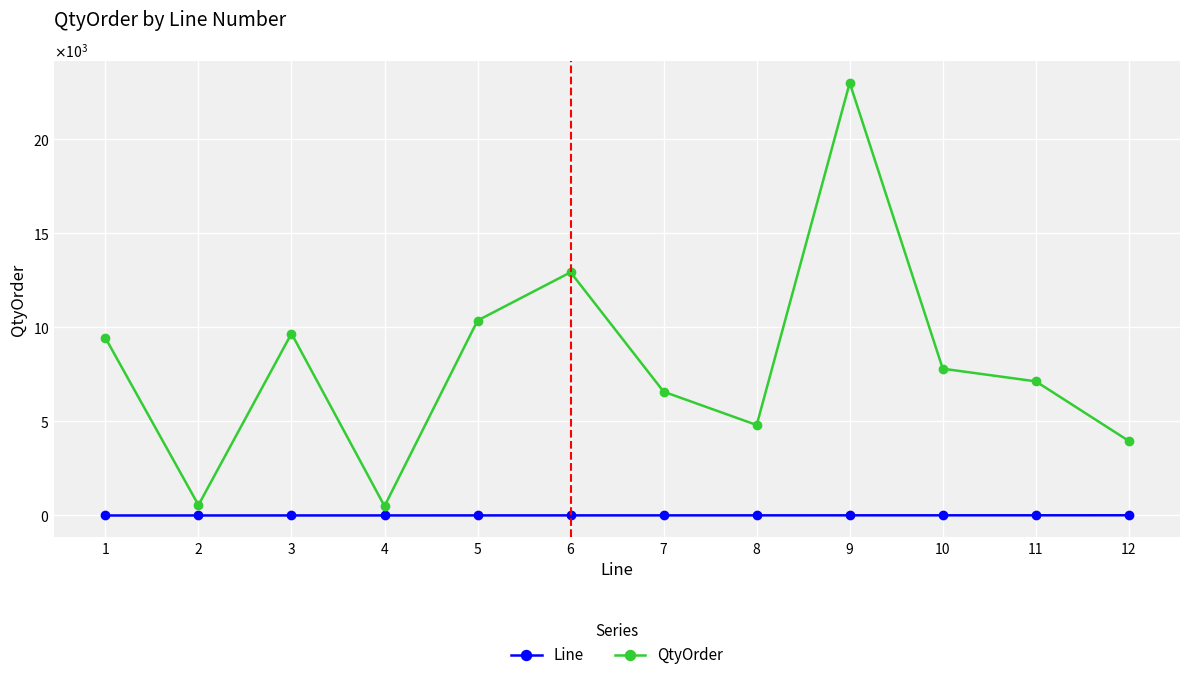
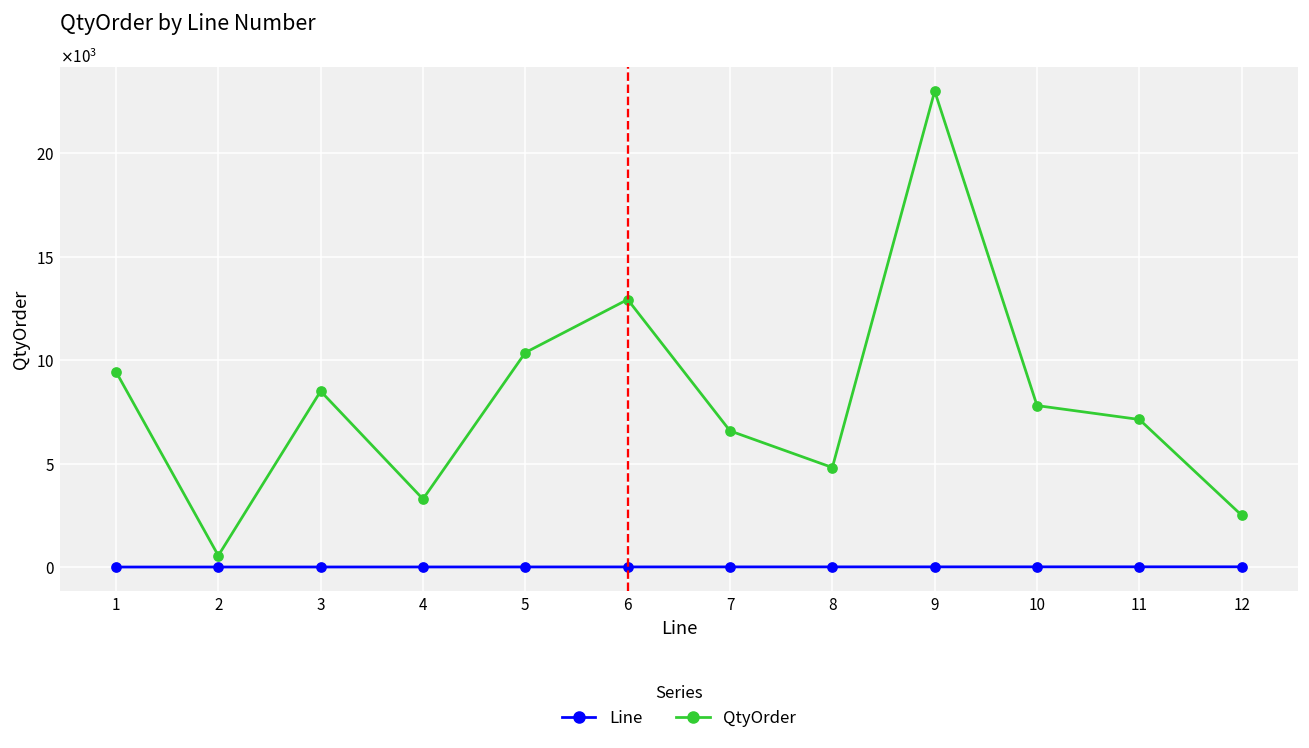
QtyOrder, 3: 9700 -> 8500
QtyOrder, 4: 500 -> 3300
QtyOrder, 12: 4000 -> 2500
